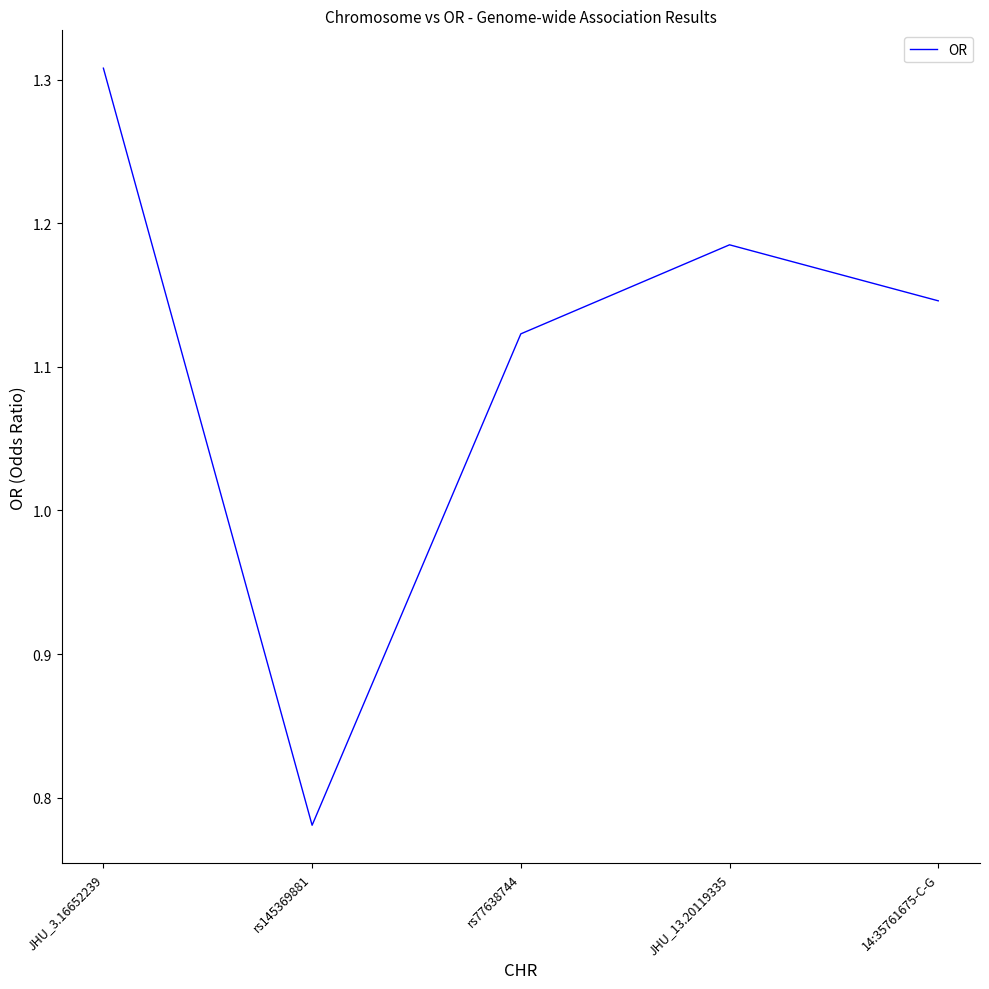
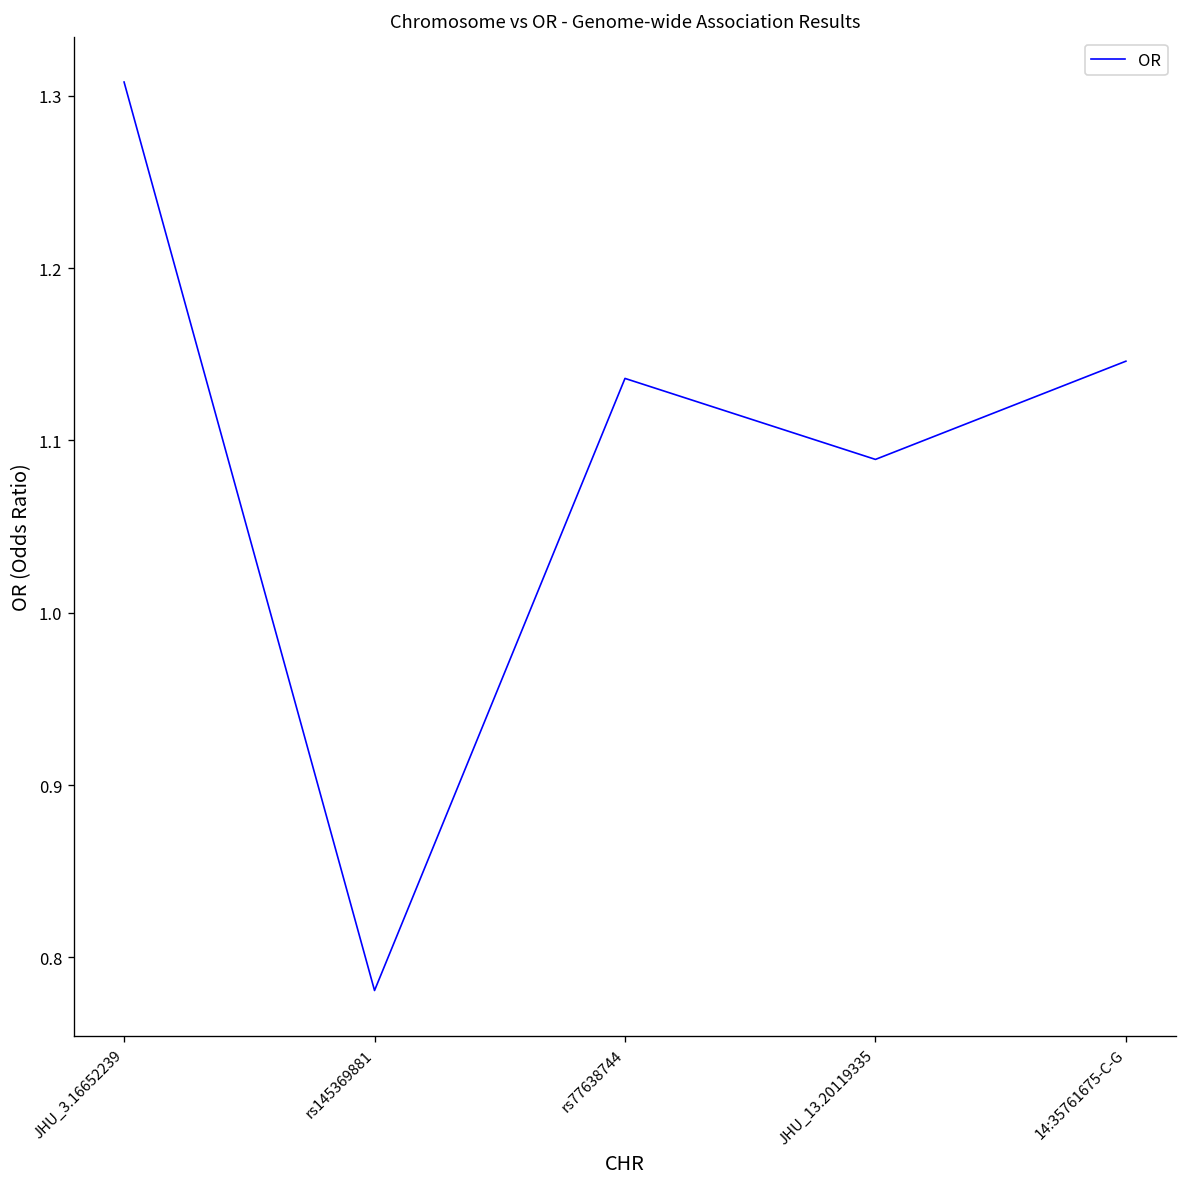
rs77638744: 1.123 -> 1.136
JHU_13.20119335: 1.185 -> 1.089
